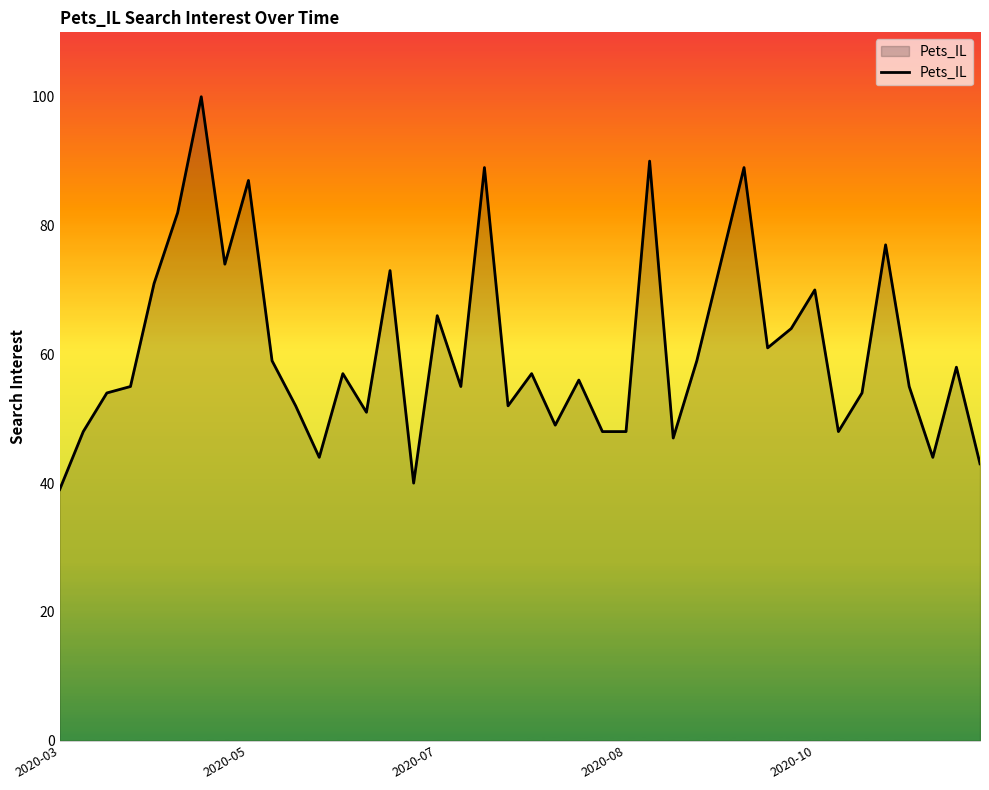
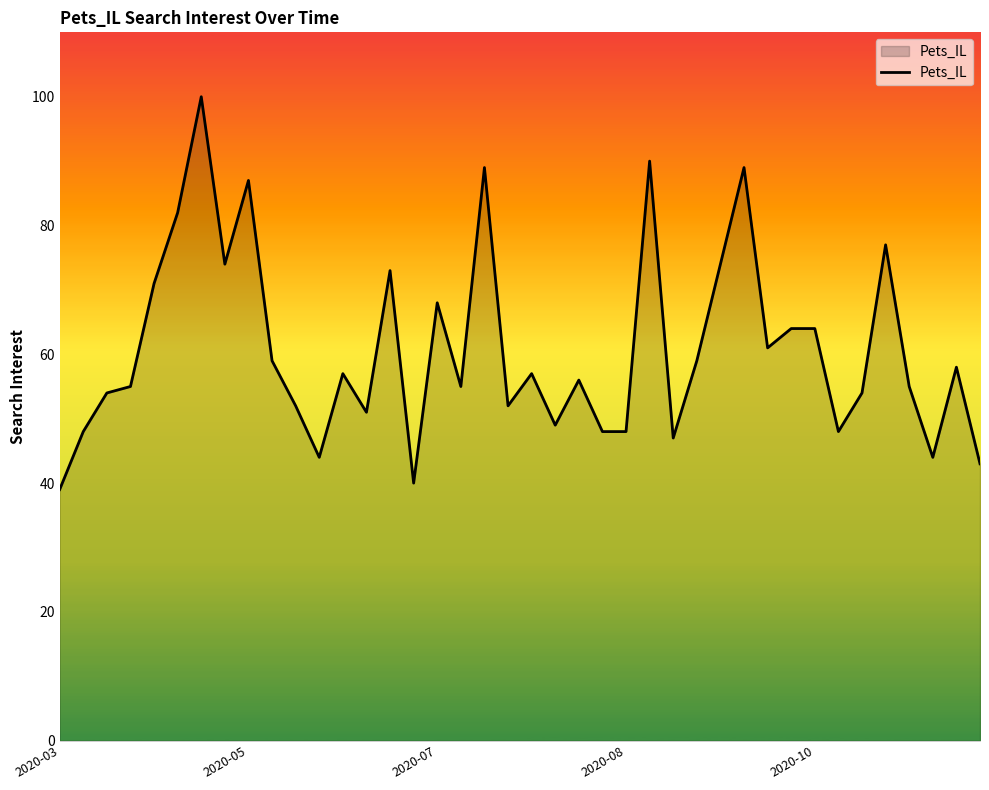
2020-07: 66 -> 68
2020-10: 70 -> 64
